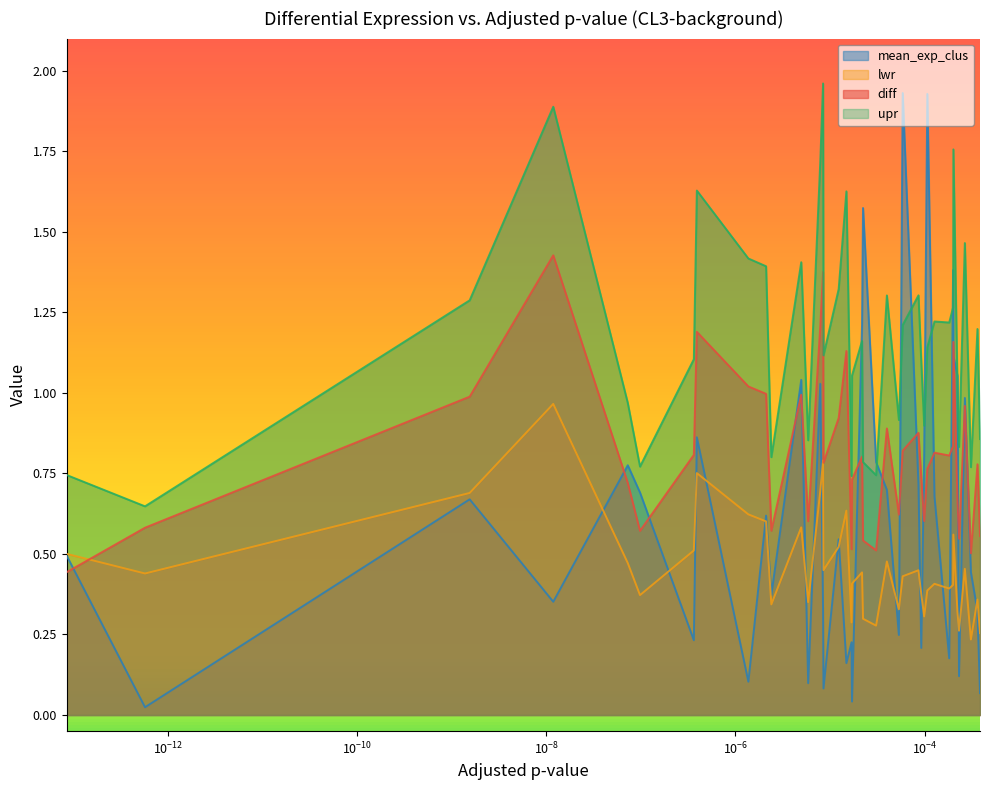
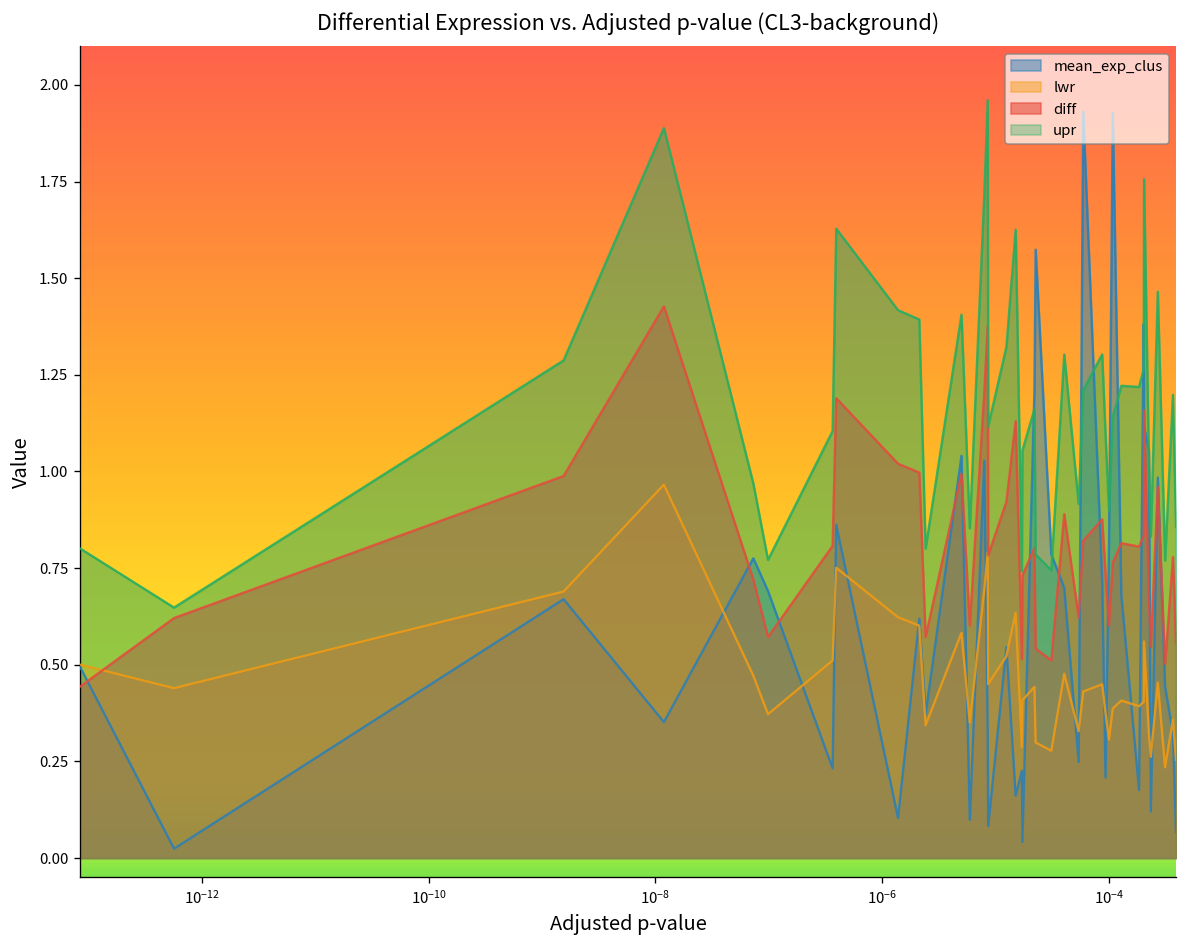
upr, 10^-14: 0.75 -> 0.80
diff, 10^-12: 0.58 -> 0.62
